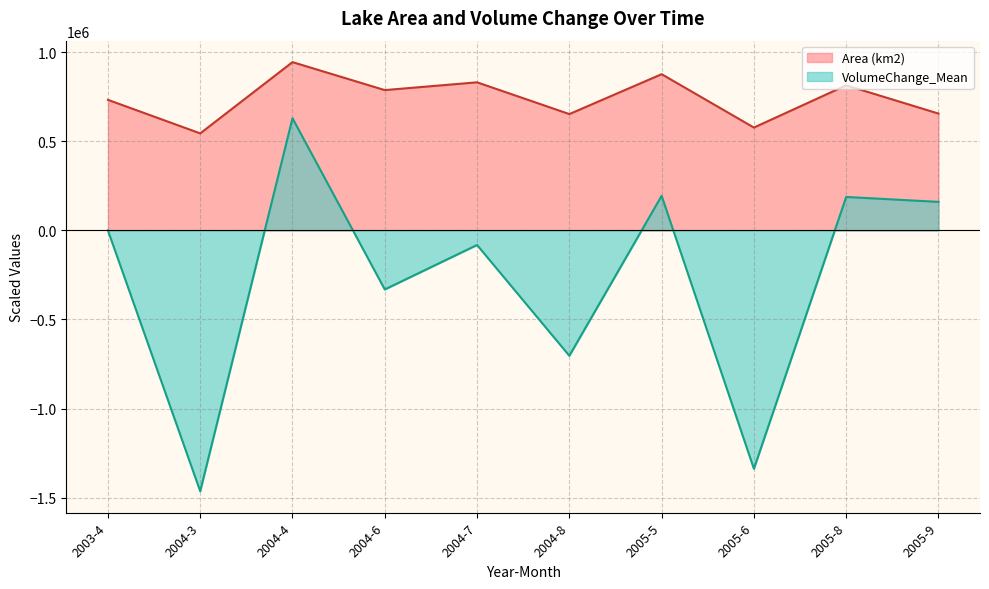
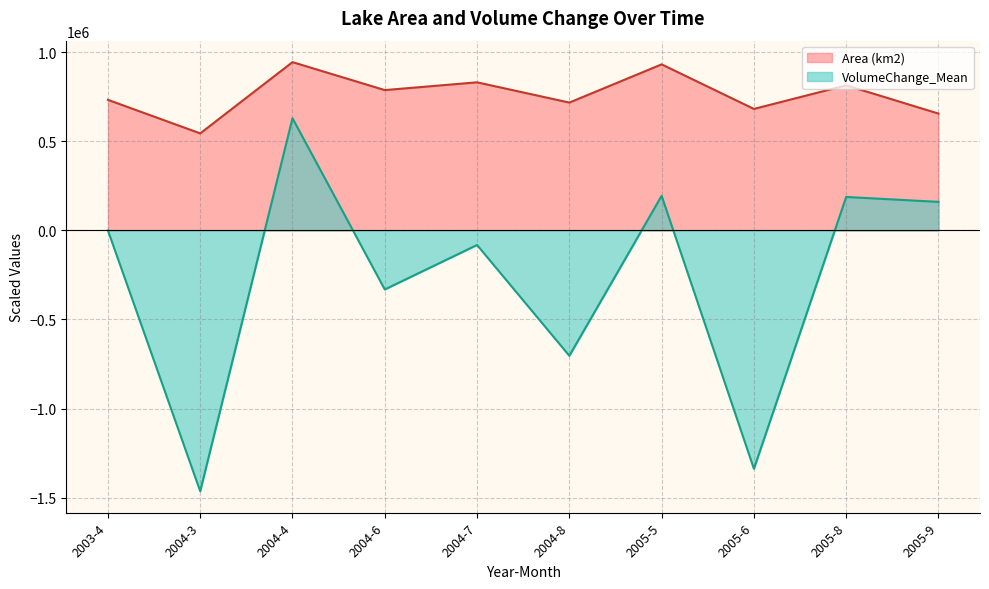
Area (km2), 2004-8: 650000 -> 720000
Area (km2), 2005-5: 880000 -> 930000
Area (km2), 2005-6: 580000 -> 680000
